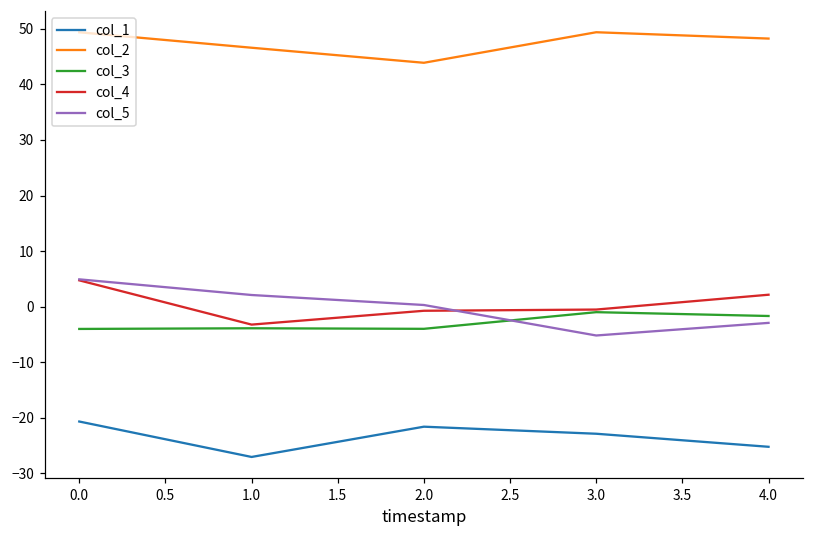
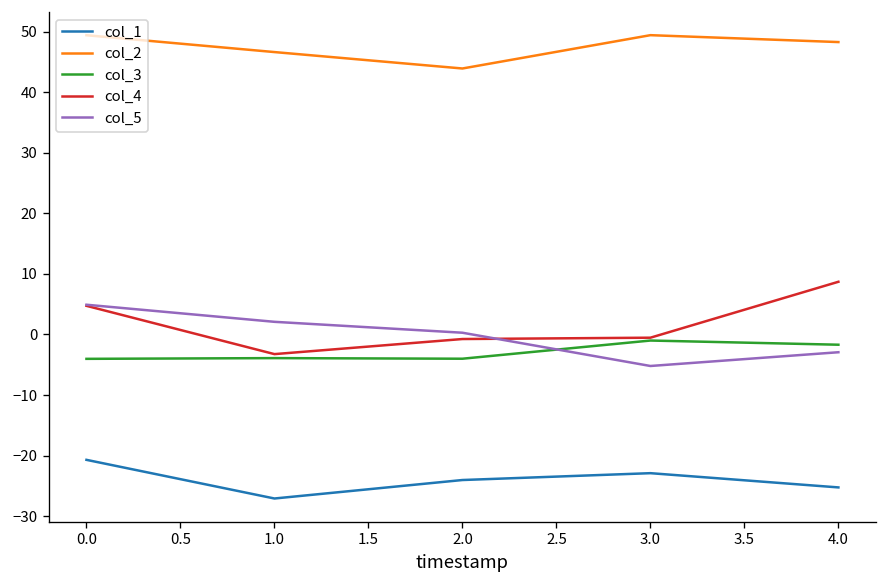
col_1, 2.0: -22 -> -24
col_4, 4.0: 2 -> 9
